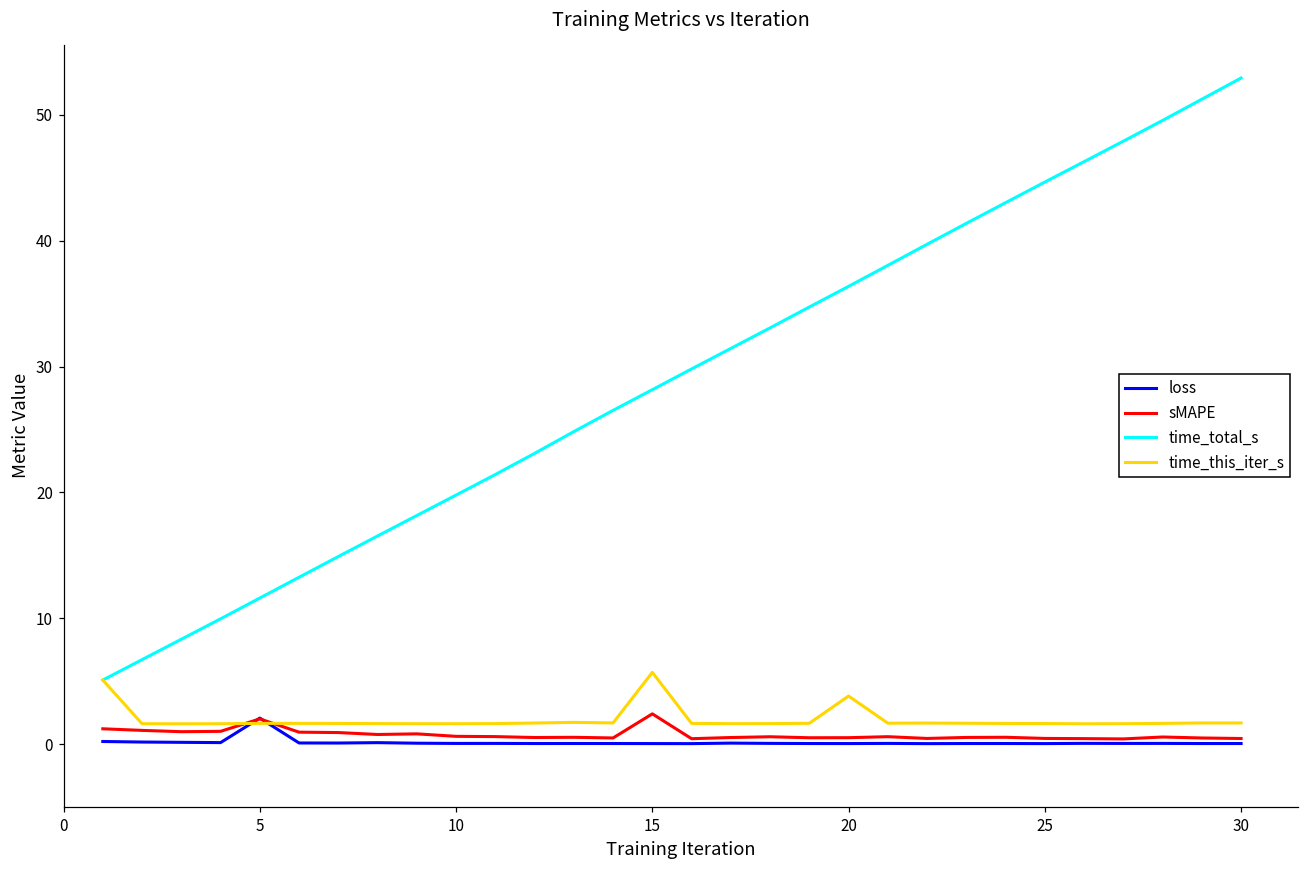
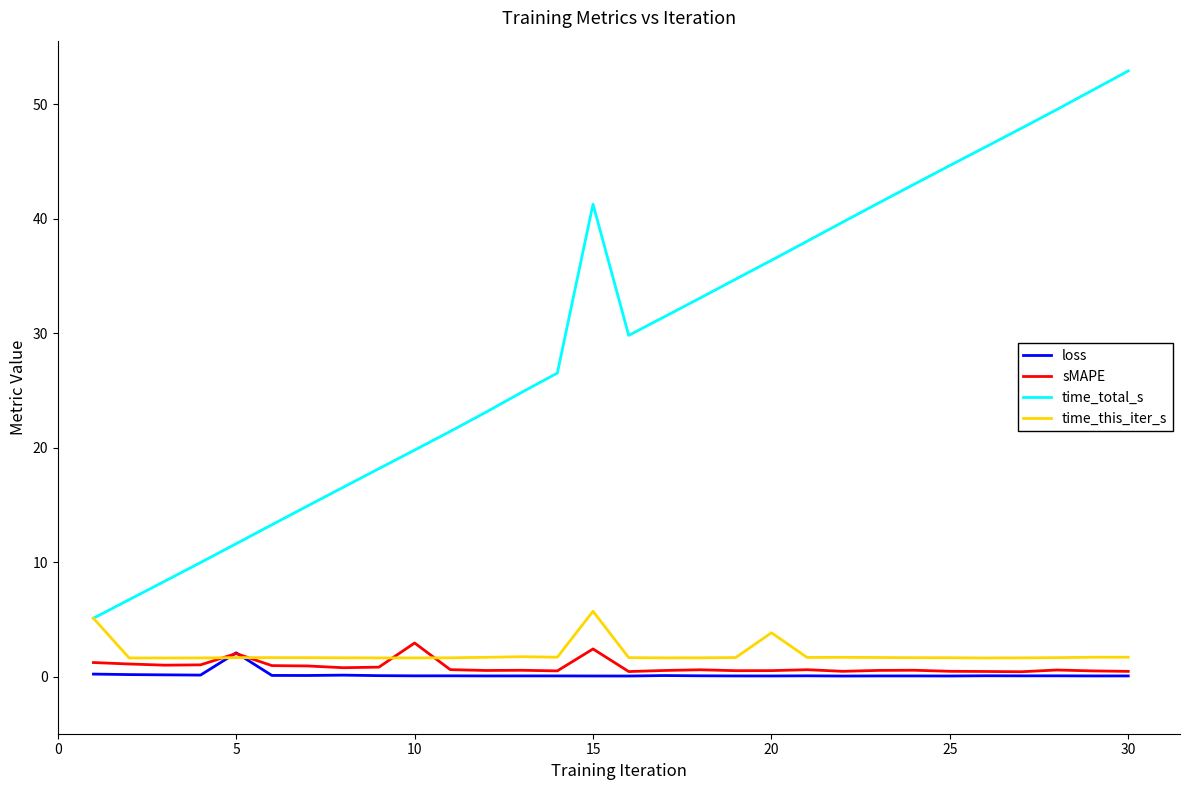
sMAPE, 10: 0.6 -> 2.9
time_total_s, 15: 28.2 -> 41.3
